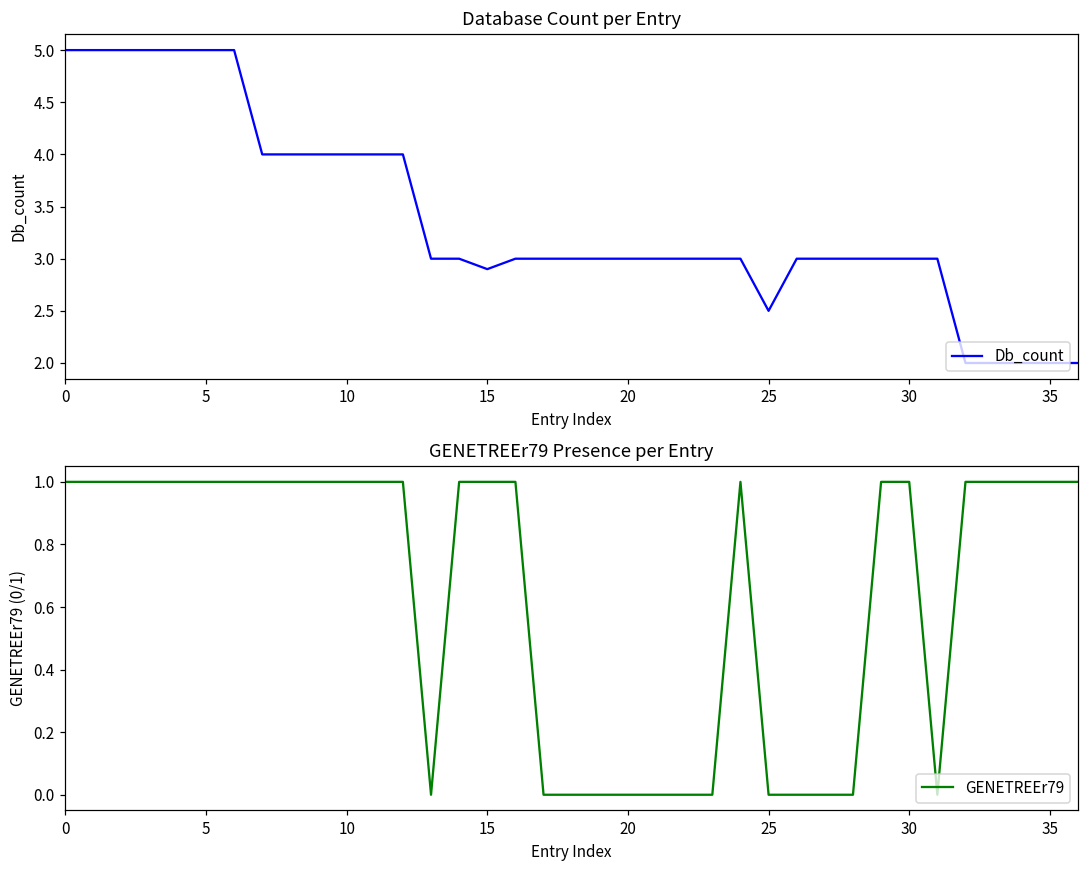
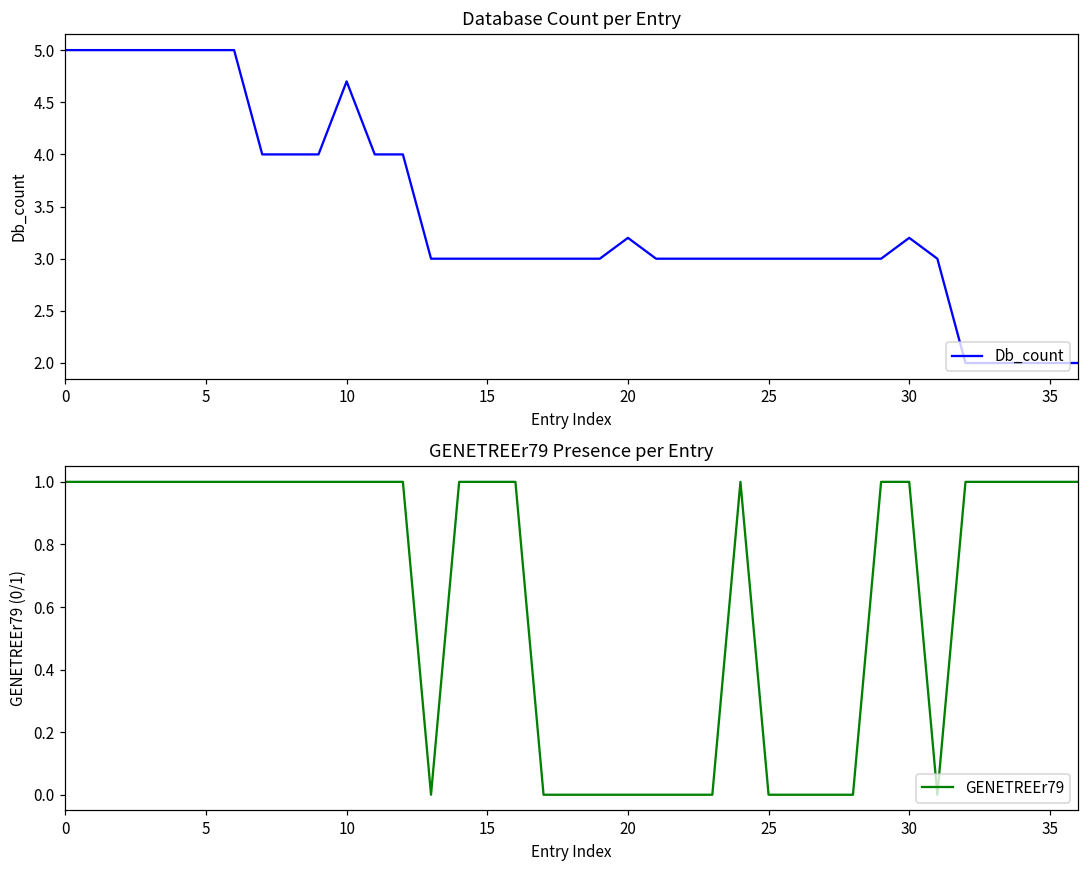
Database Count per Entry, 10: 4.0 -> 4.7
Database Count per Entry, 15: 2.9 -> 3.0
Database Count per Entry, 20: 3.0 -> 3.2
Database Count per Entry, 25: 2.5 -> 3.0
Database Count per Entry, 30: 3.0 -> 3.2
